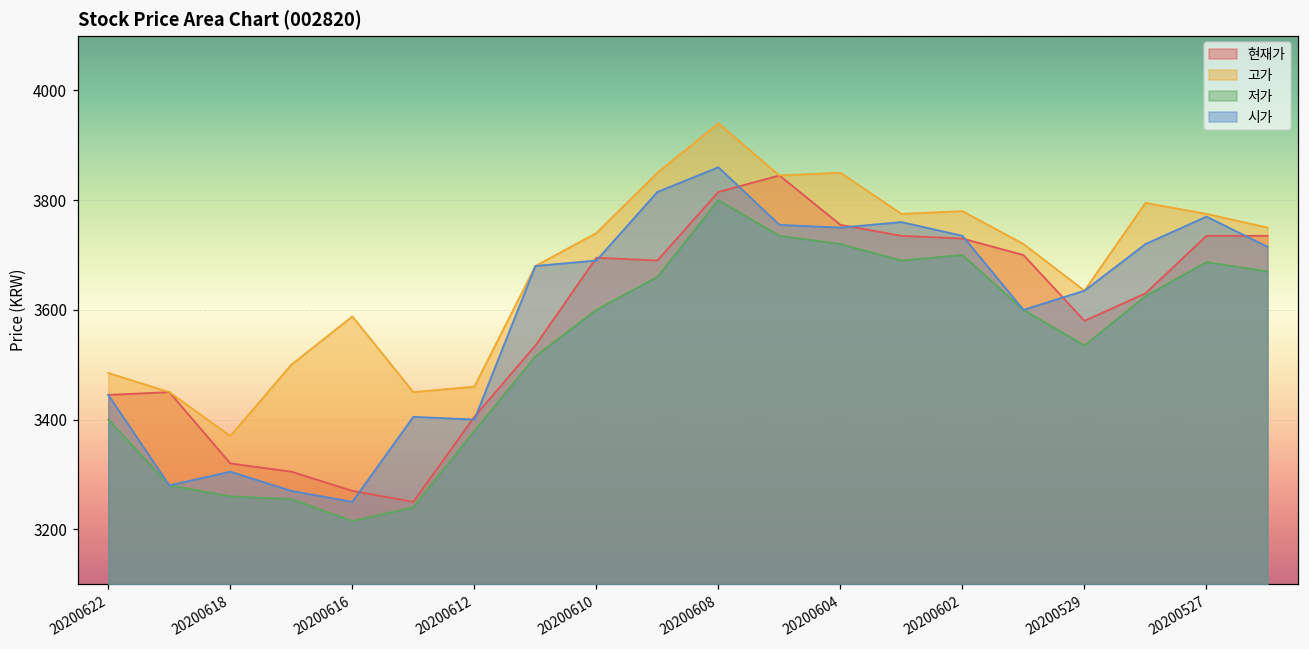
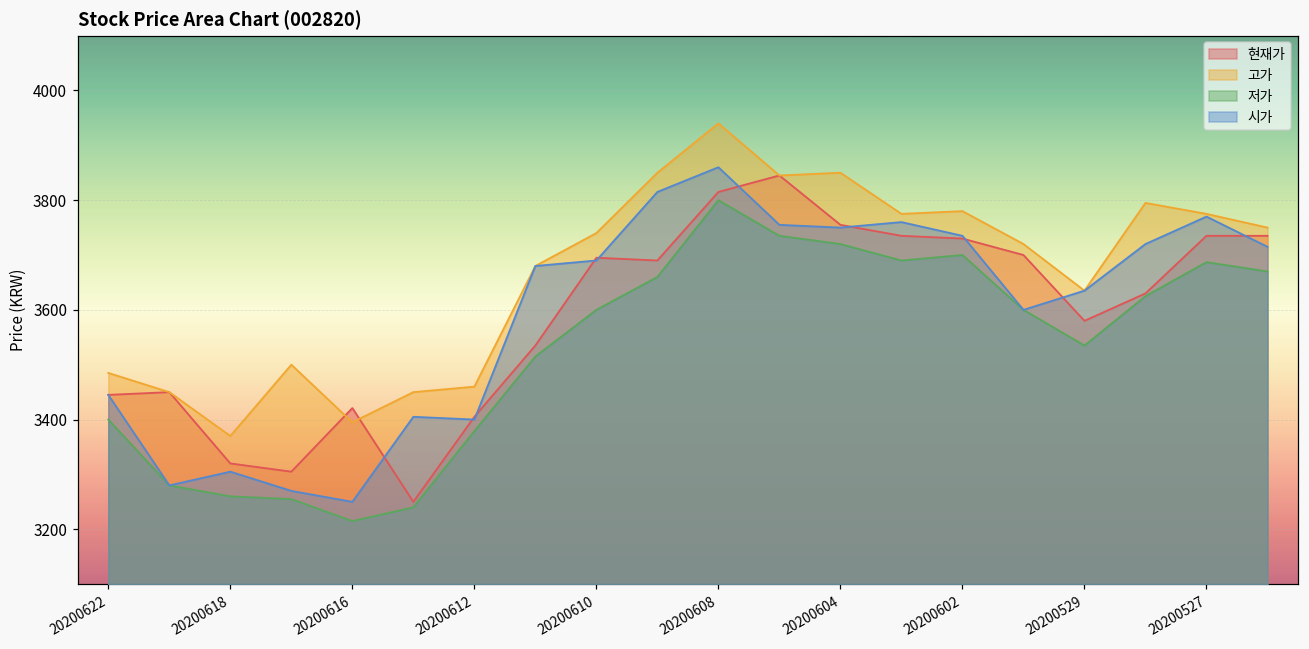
현재가, 20200616: 3270 -> 3420
고가, 20200616: 3590 -> 3400
